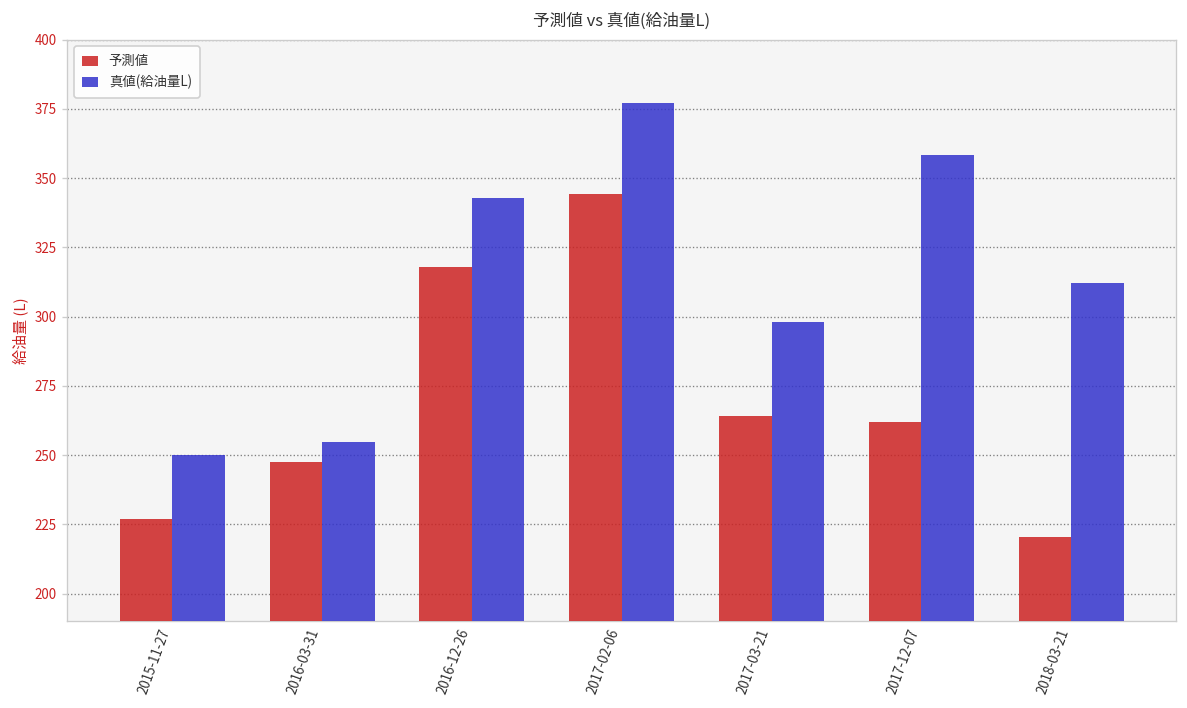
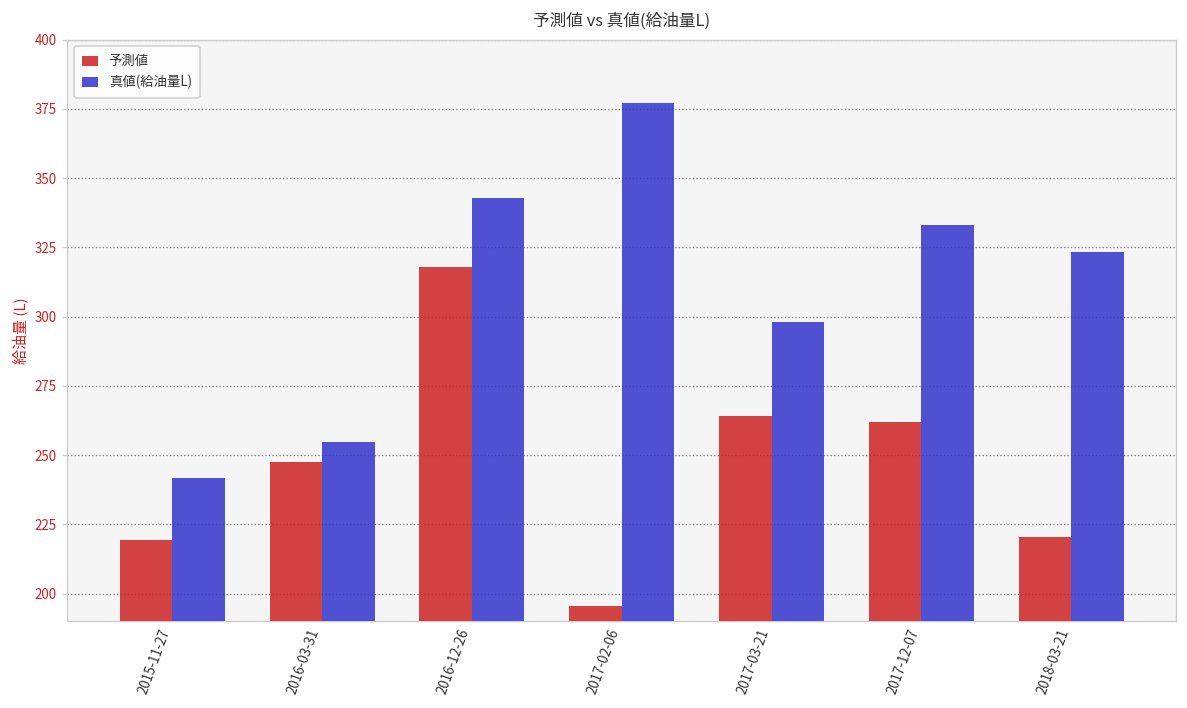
予測値, 2015-11-27: 227 -> 220
真値(給油量L), 2015-11-27: 250 -> 242
予測値, 2017-02-06: 344 -> 196
真値(給油量L), 2017-12-07: 358 -> 333
真値(給油量L), 2018-03-21: 312 -> 323
